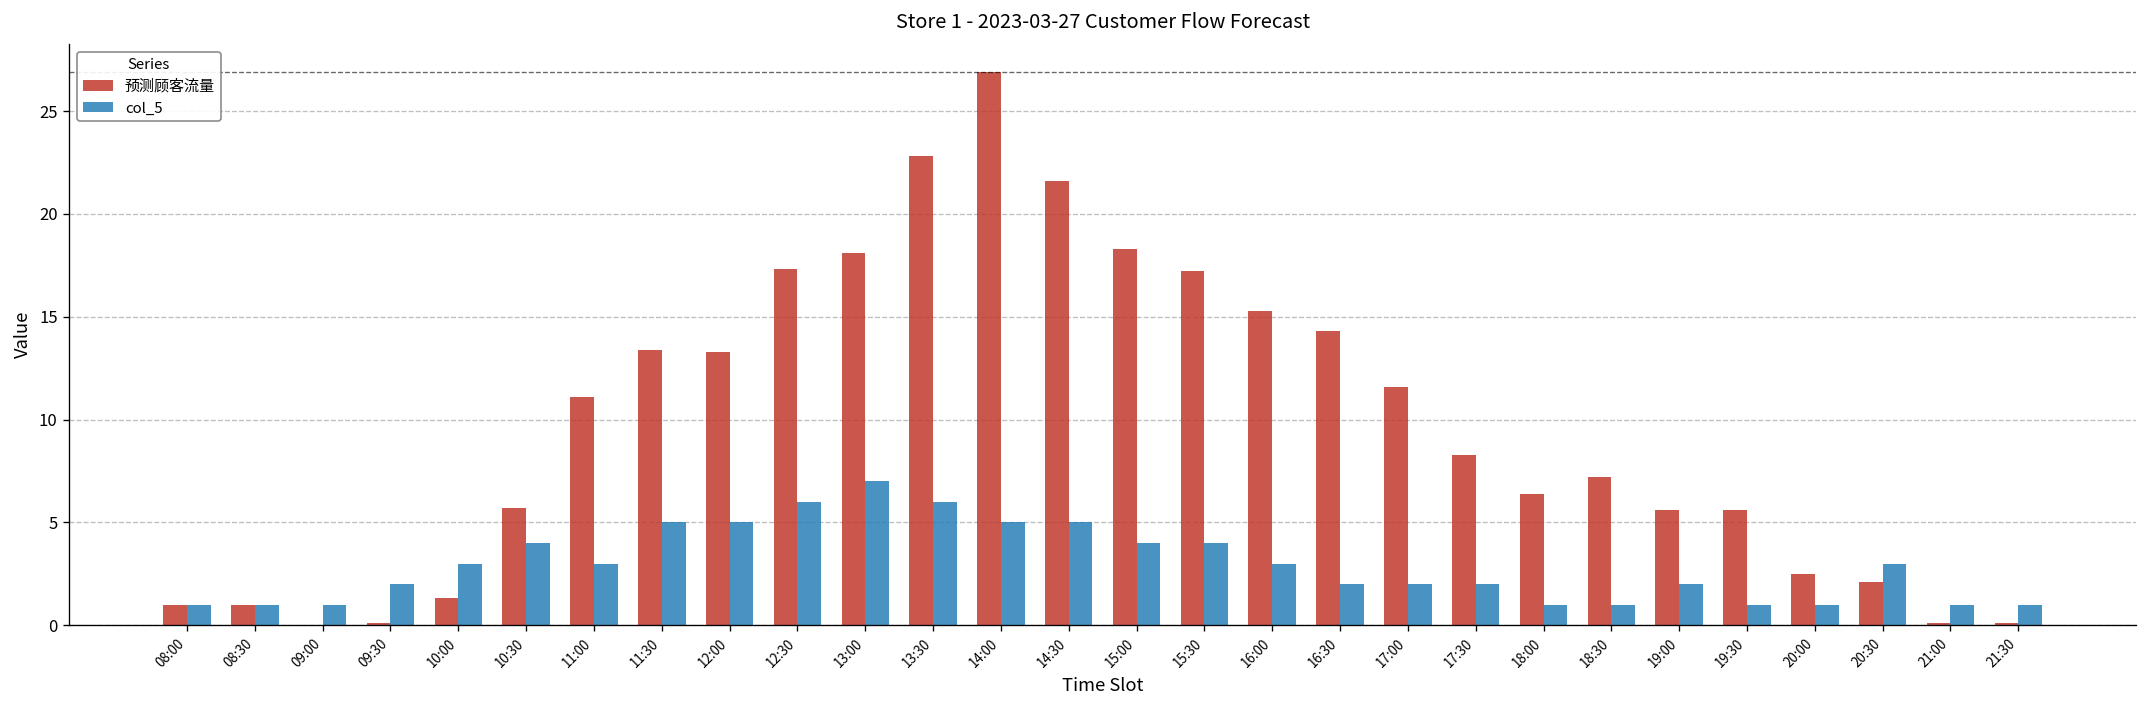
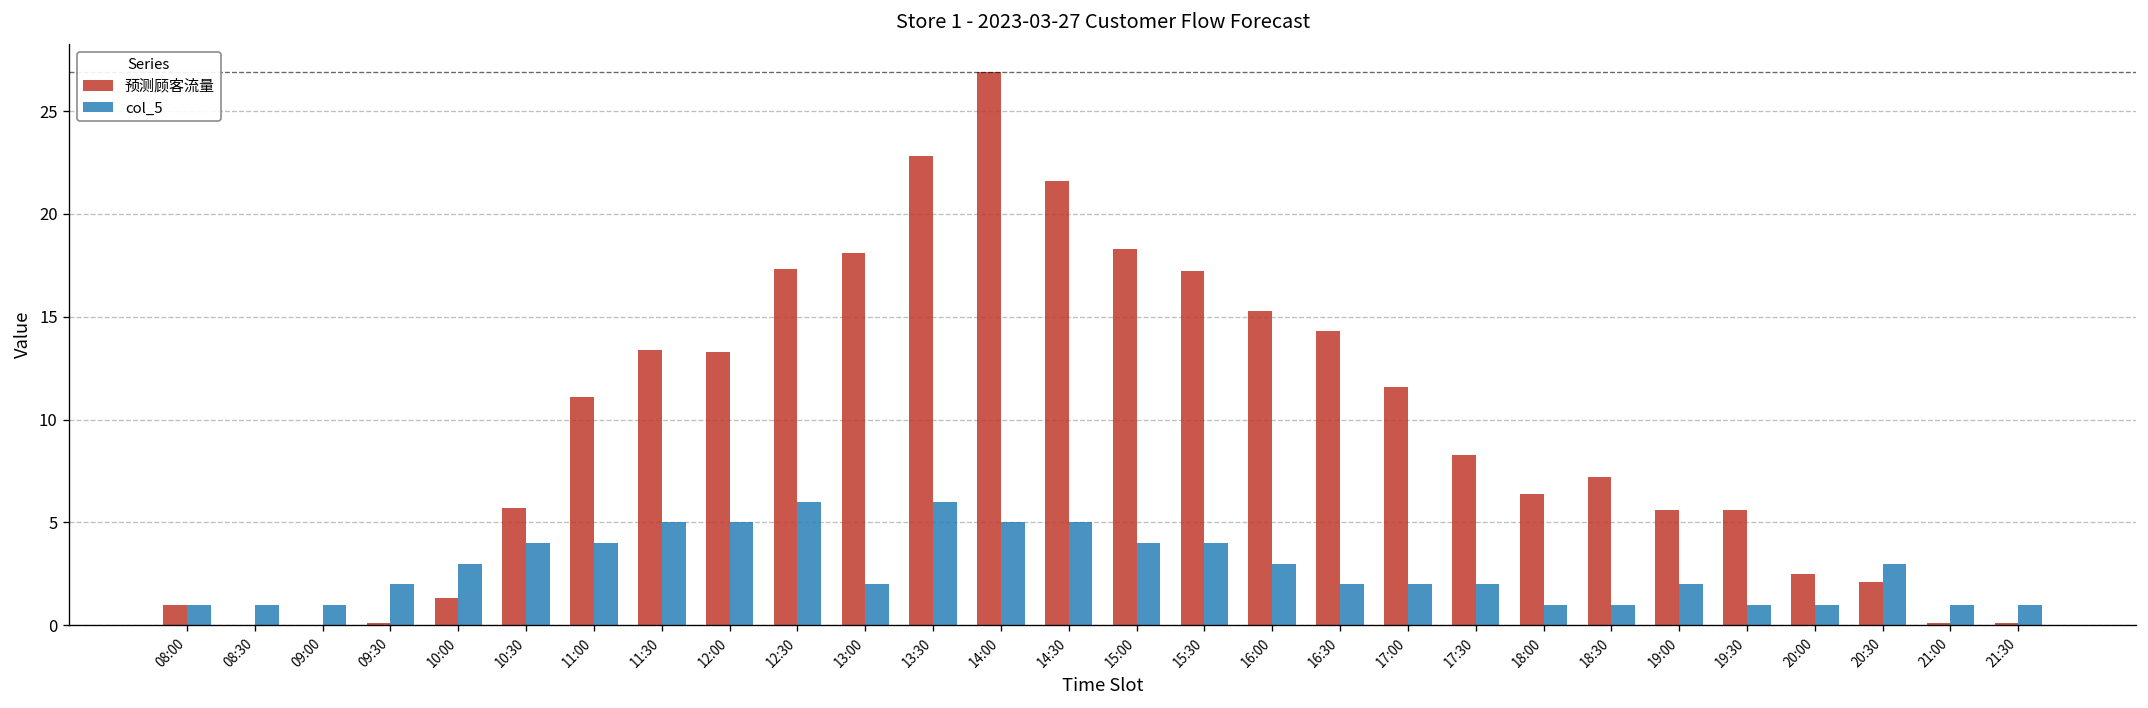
预测顾客流量, 08:30: 1 -> 0
col_5, 11:00: 3 -> 4
col_5, 13:00: 7 -> 2
